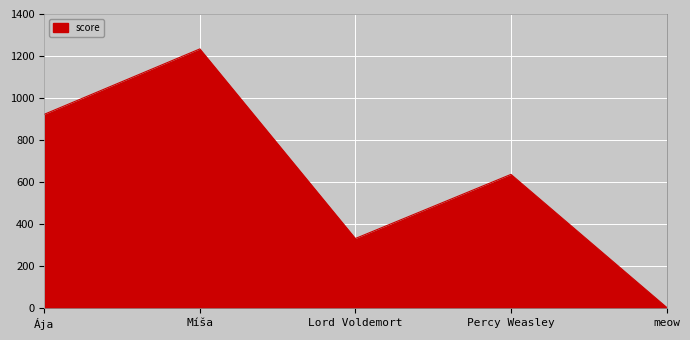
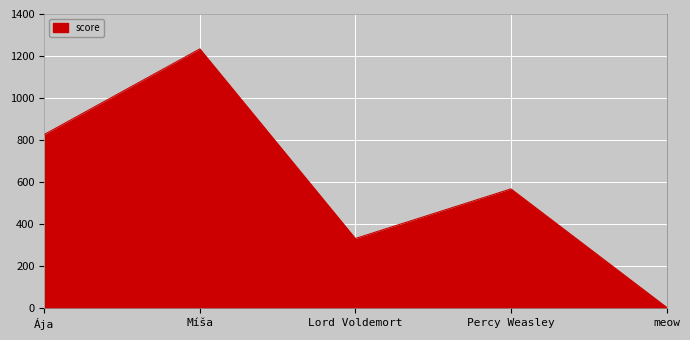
Ája: 920 -> 830
Percy Weasley: 640 -> 570
